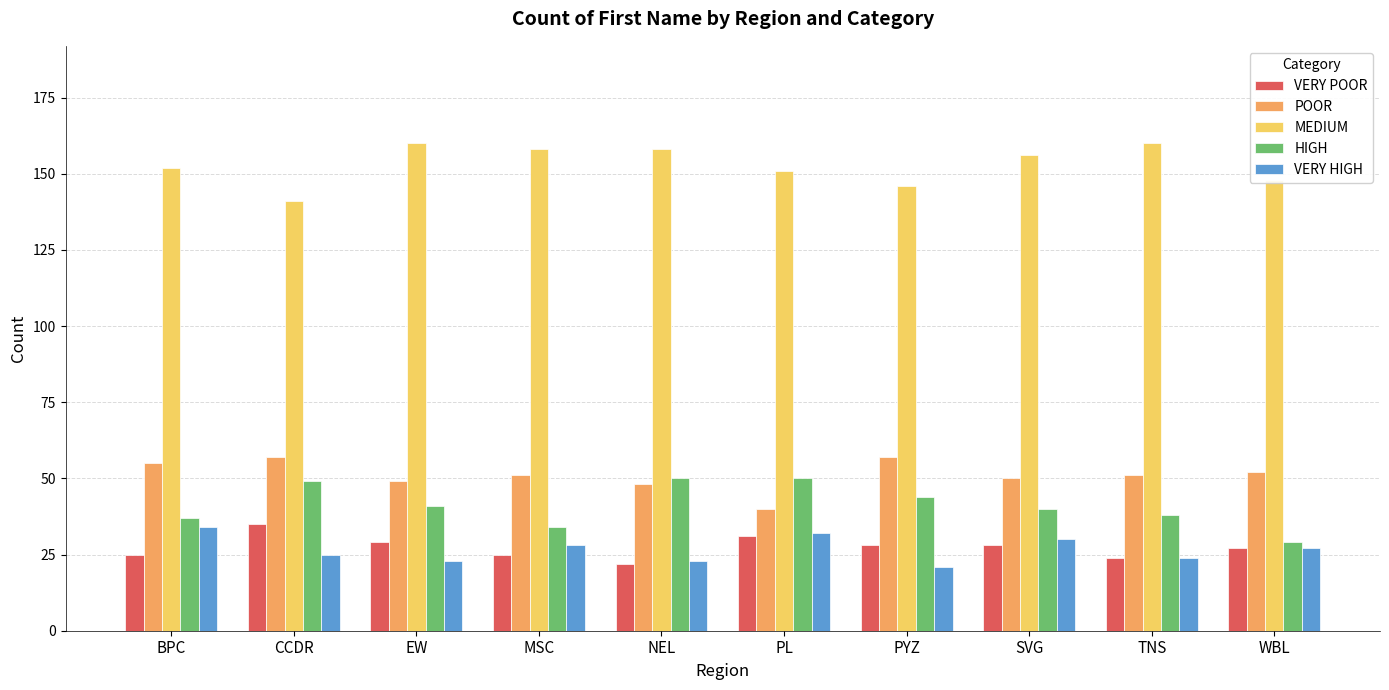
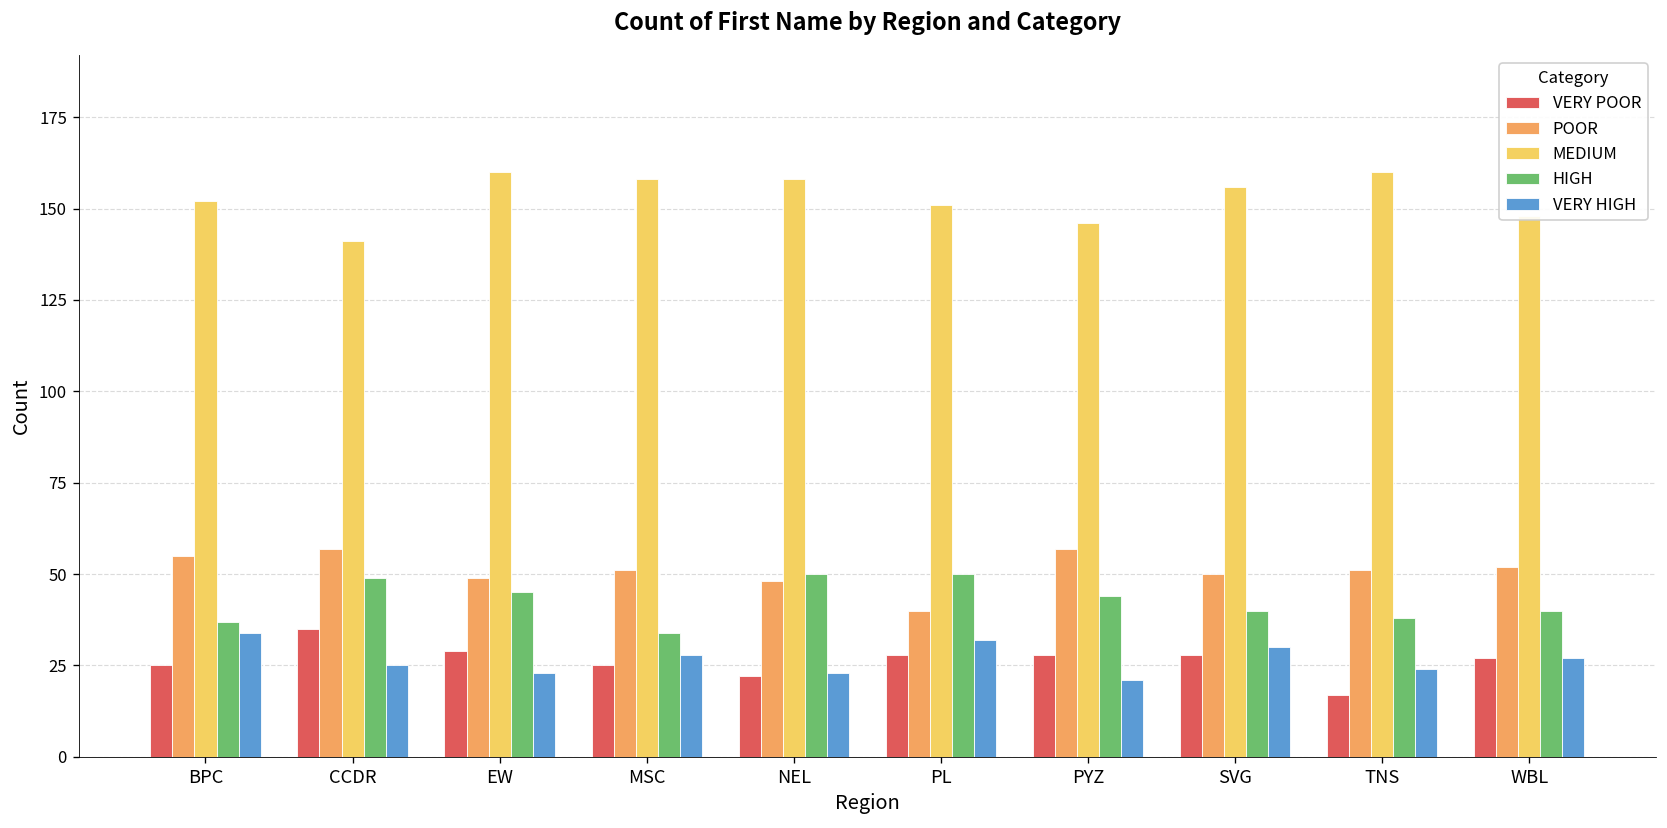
HIGH, EW: 41 -> 45
VERY POOR, PL: 31 -> 28
VERY POOR, TNS: 24 -> 17
HIGH, WBL: 29 -> 40
